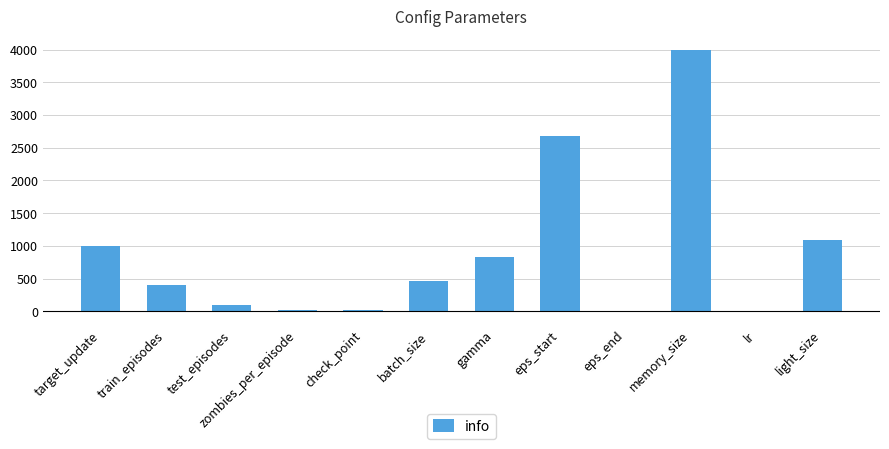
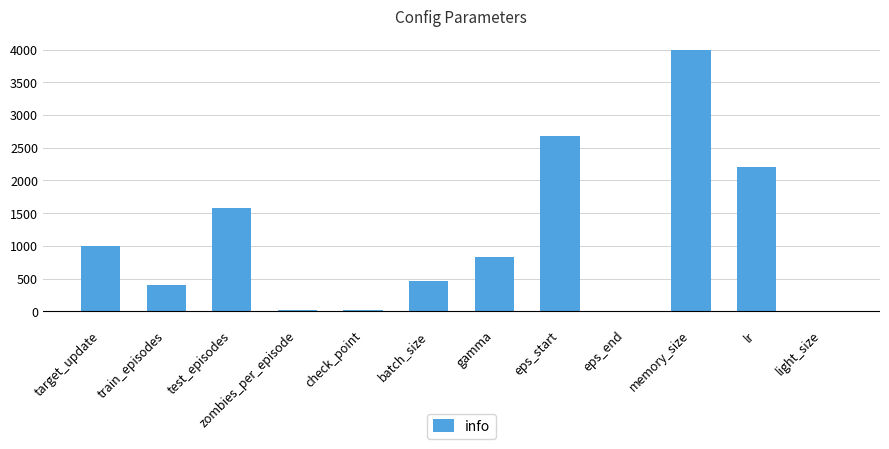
test_episodes: 100 -> 1600
lr: 0 -> 2200
light_size: 1100 -> 0
